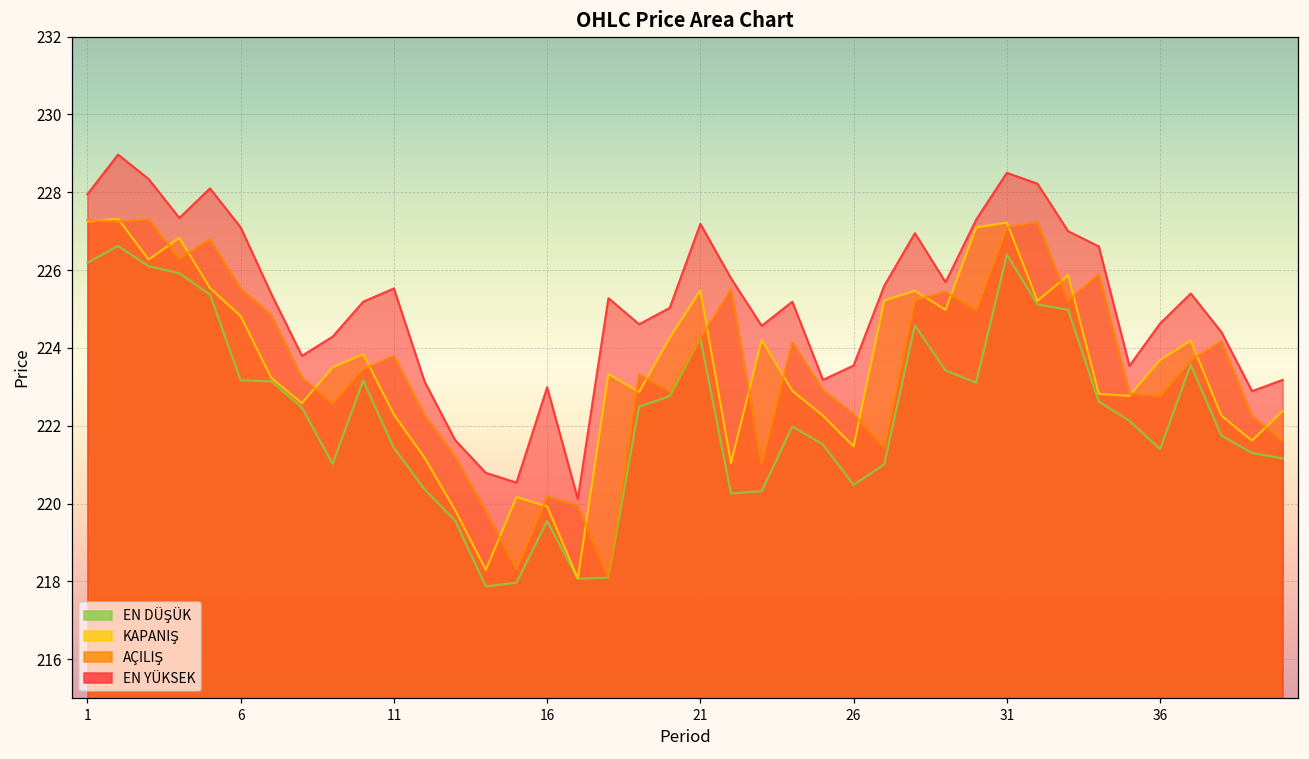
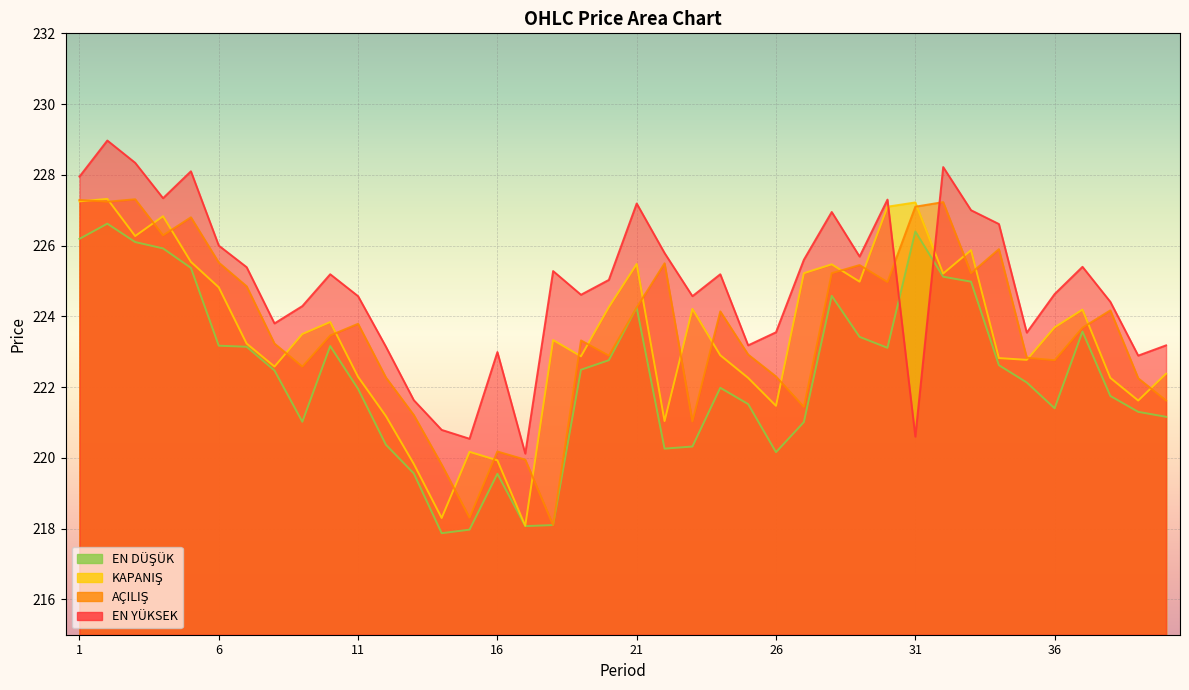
EN YÜKSEK, 6: 227.1 -> 226.0
EN DÜŞÜK, 11: 221.4 -> 222.0
EN YÜKSEK, 11: 225.5 -> 224.6
EN DÜŞÜK, 26: 220.5 -> 220.2
EN YÜKSEK, 31: 228.5 -> 220.6
